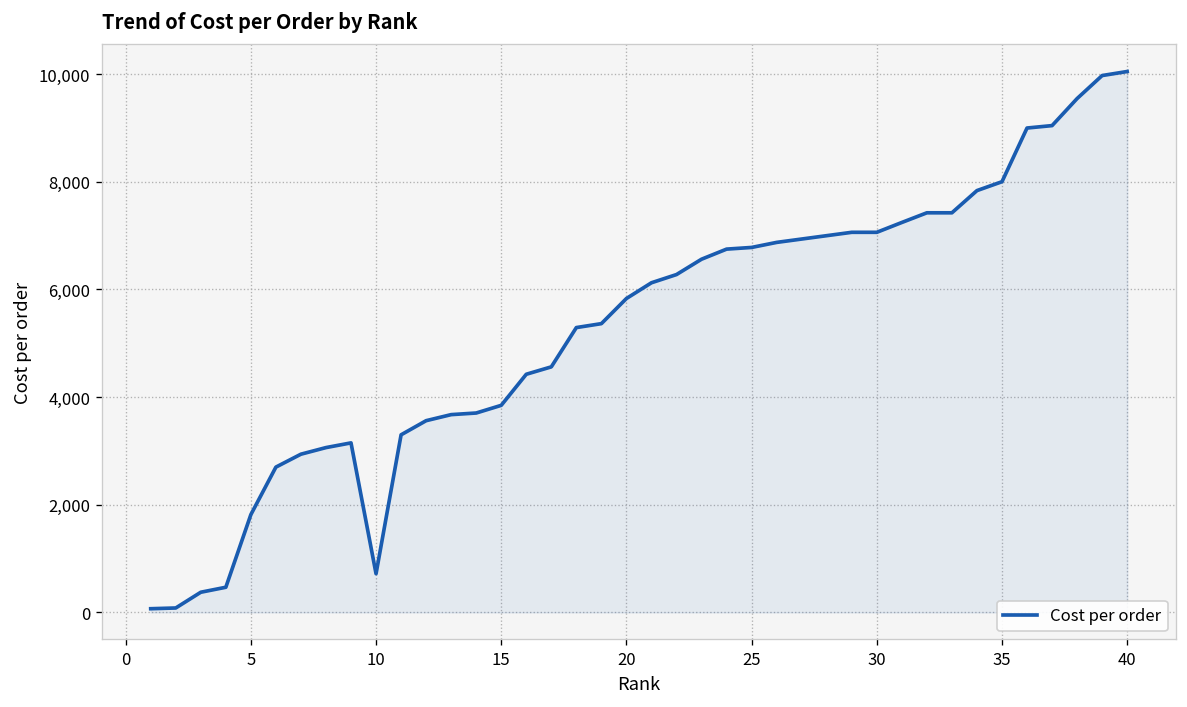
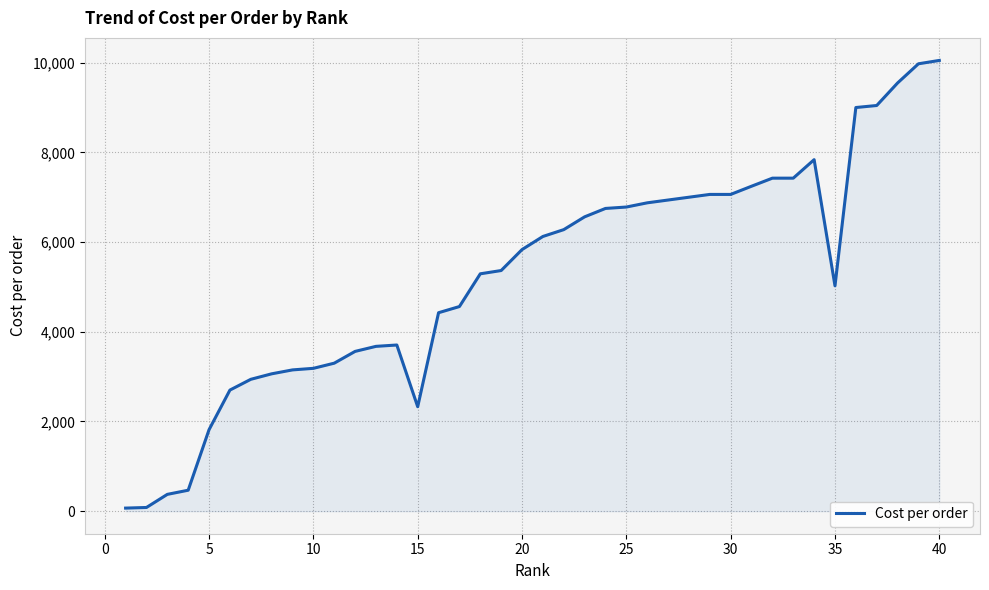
10: 700 -> 3,200
15: 3,800 -> 2,300
35: 8,000 -> 5,000
